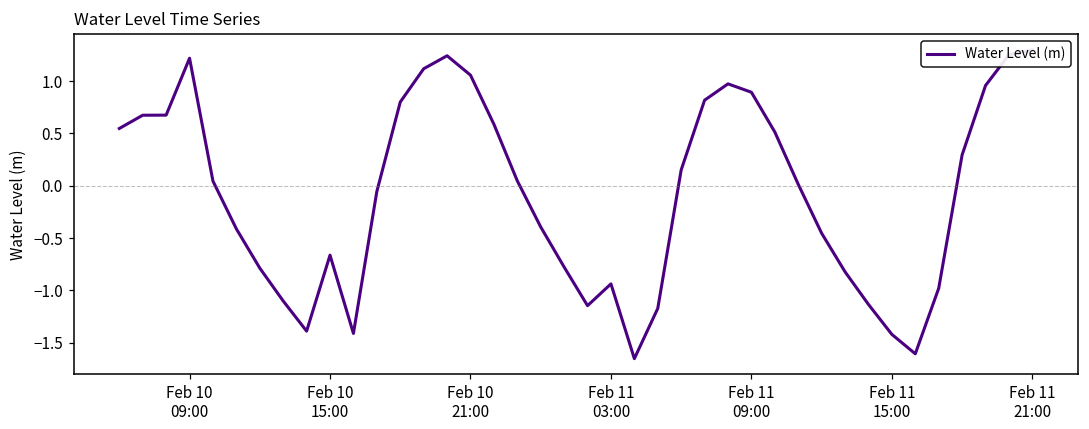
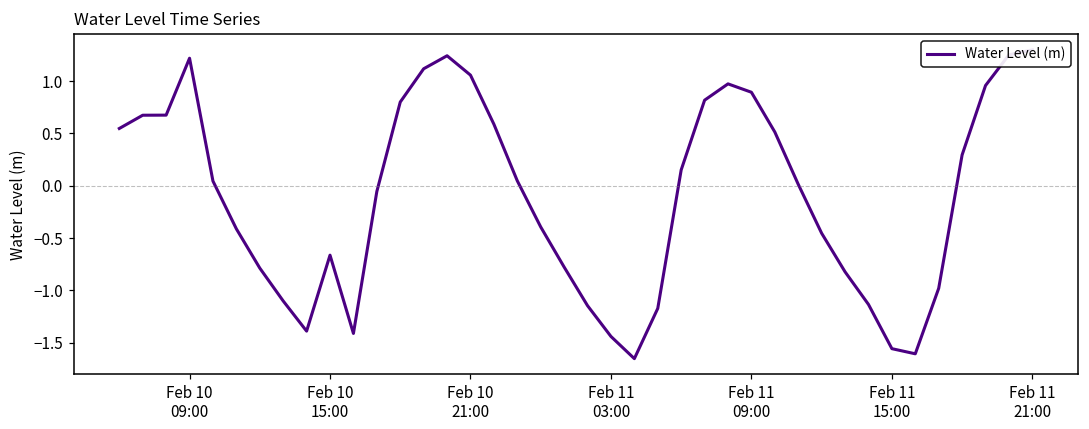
Feb 11 03:00: -0.9 -> -1.4
Feb 11 15:00: -1.4 -> -1.6
